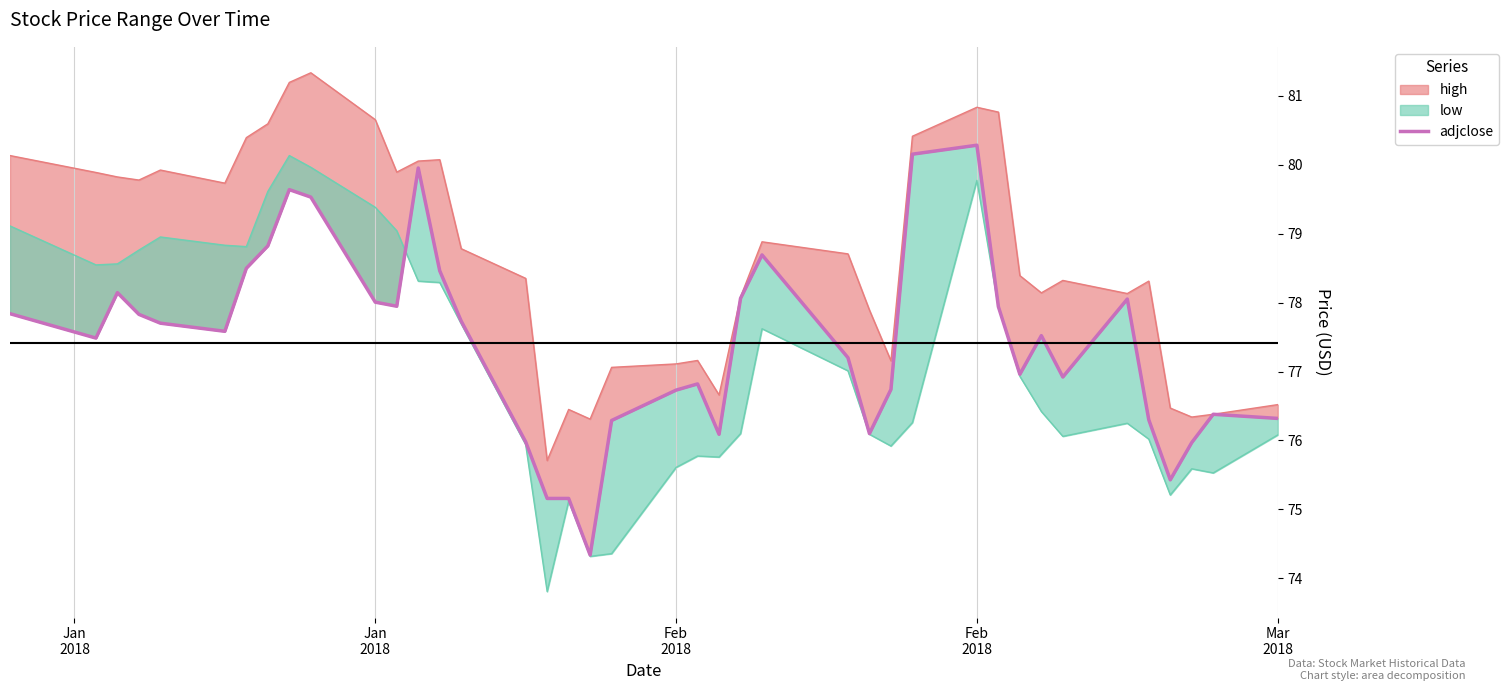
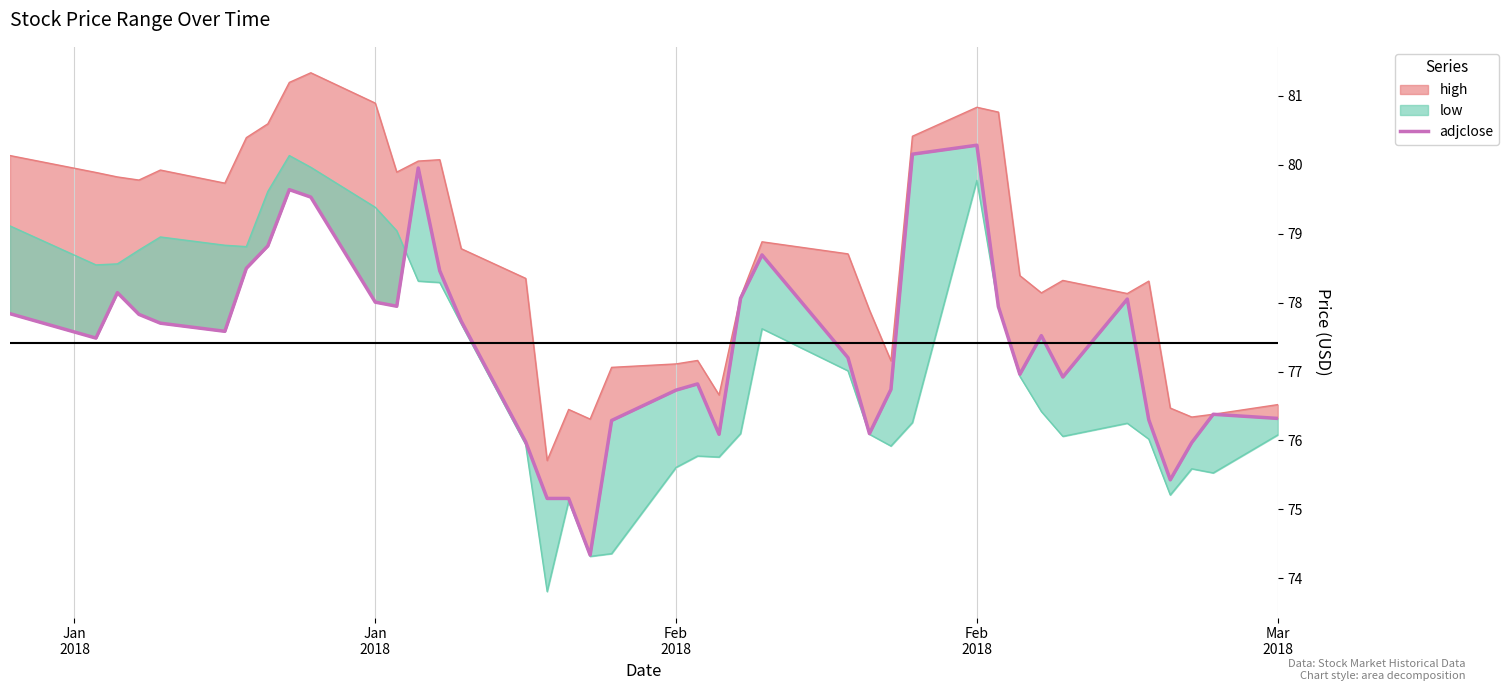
high, Jan 2018: 80.7 -> 80.9
